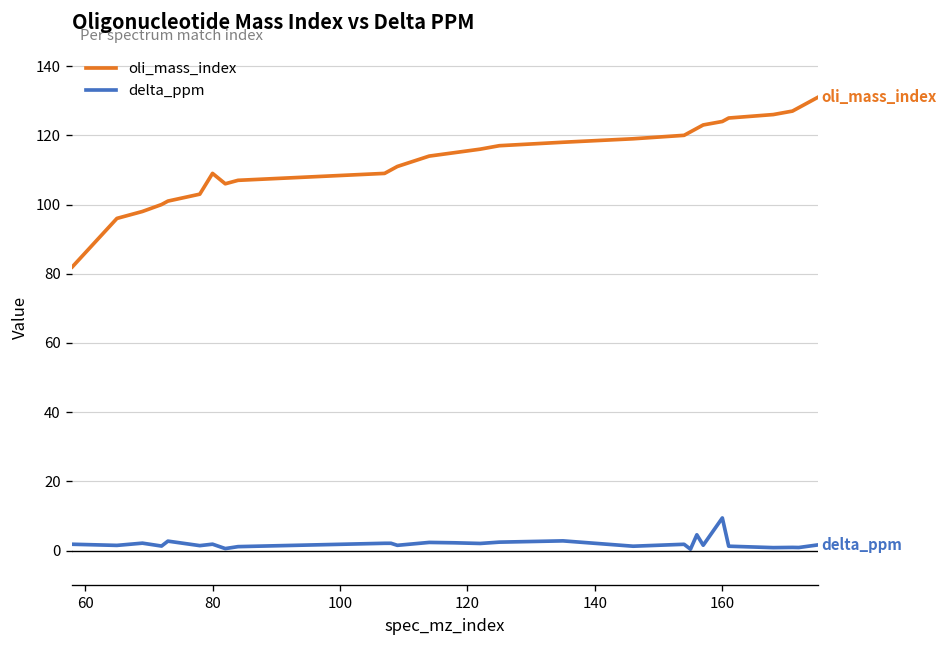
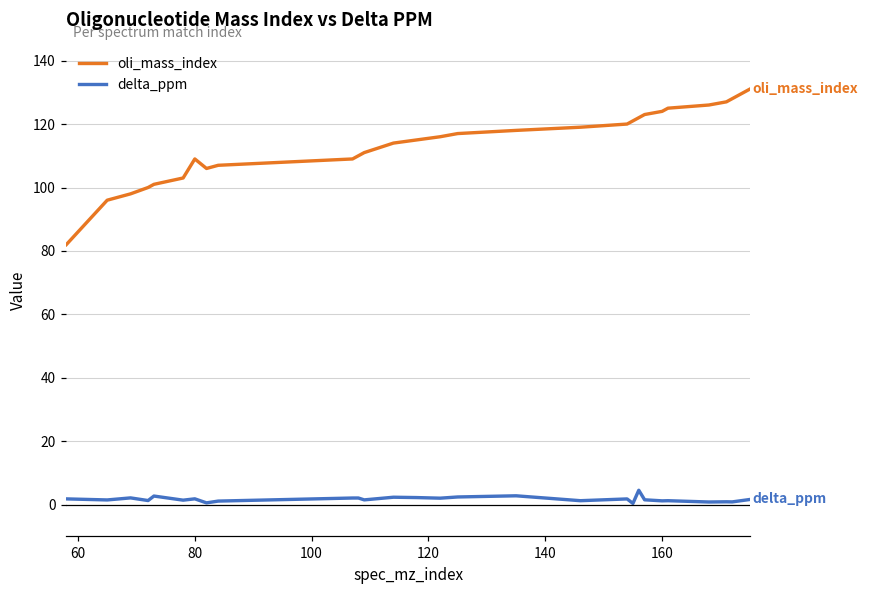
delta_ppm, 160: 9 -> 1
